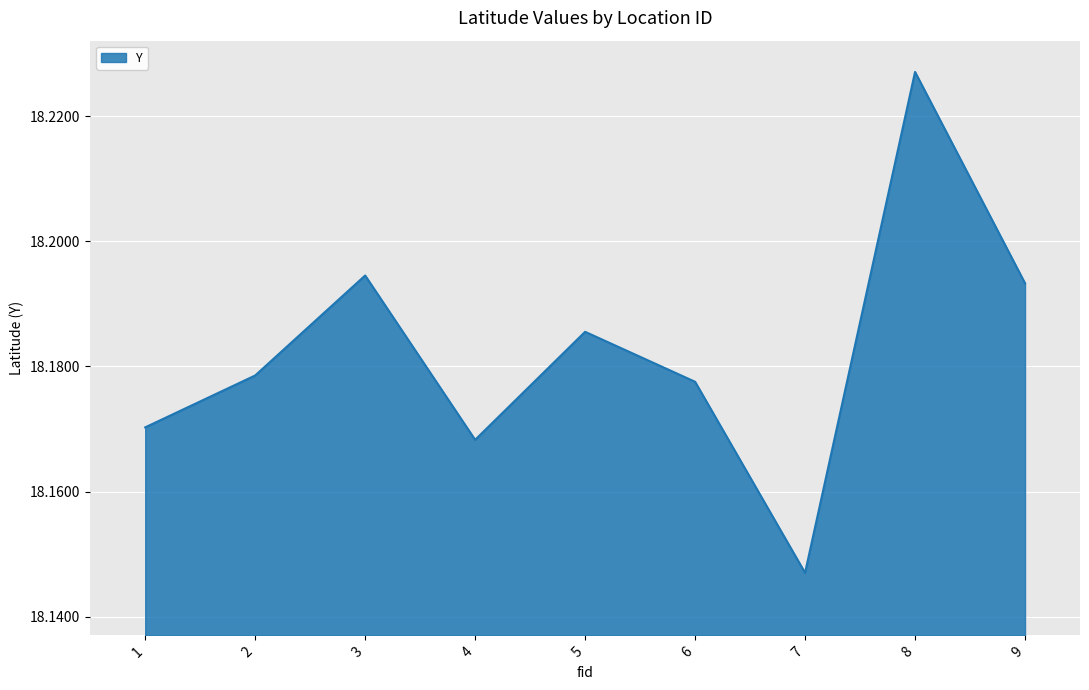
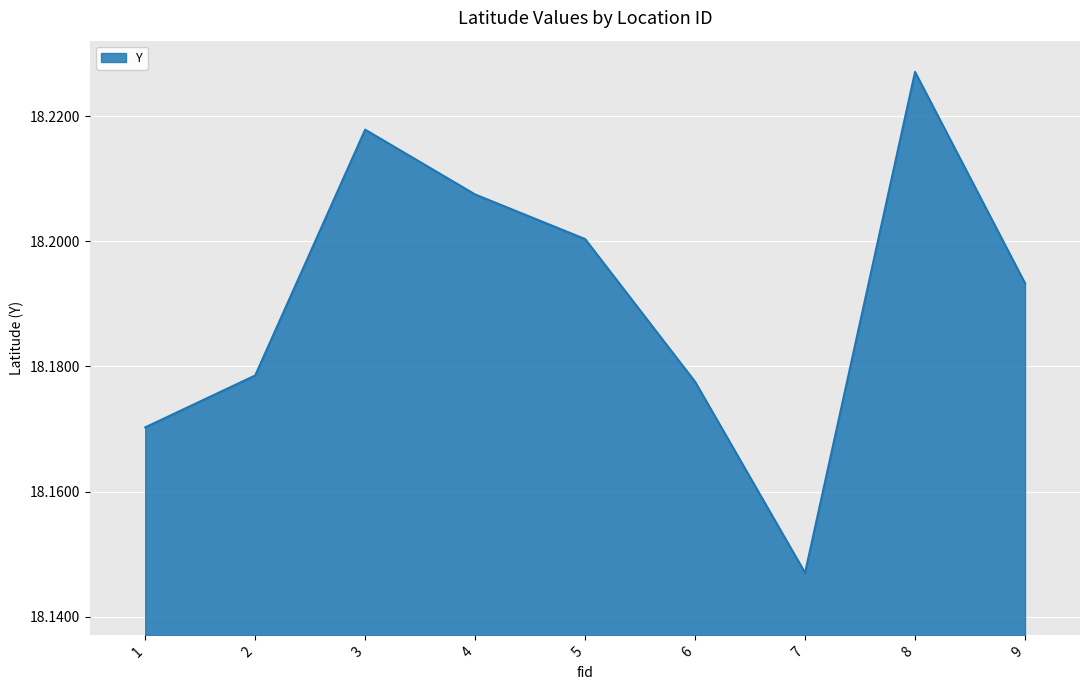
3: 18.195 -> 18.218
4: 18.168 -> 18.208
5: 18.186 -> 18.200
